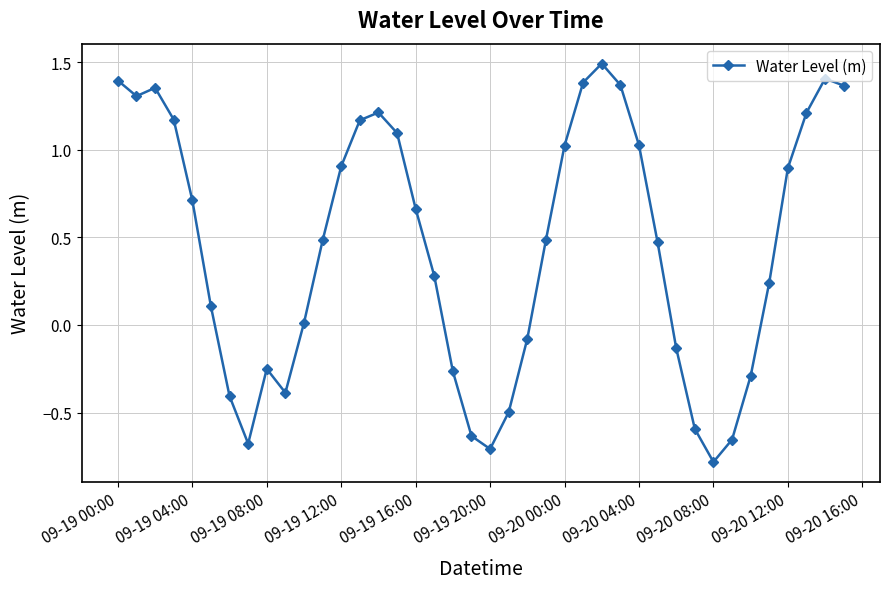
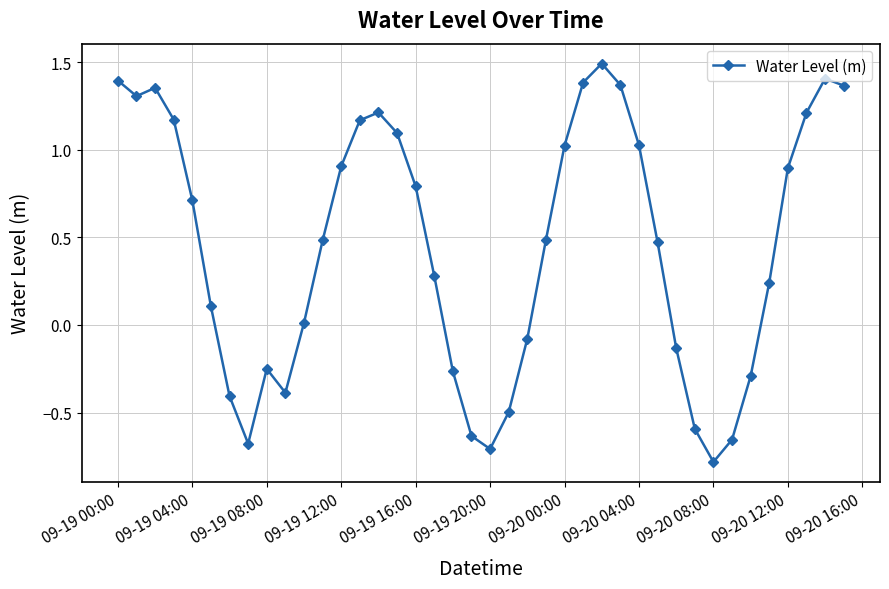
09-19 16:00: 0.66 -> 0.79
